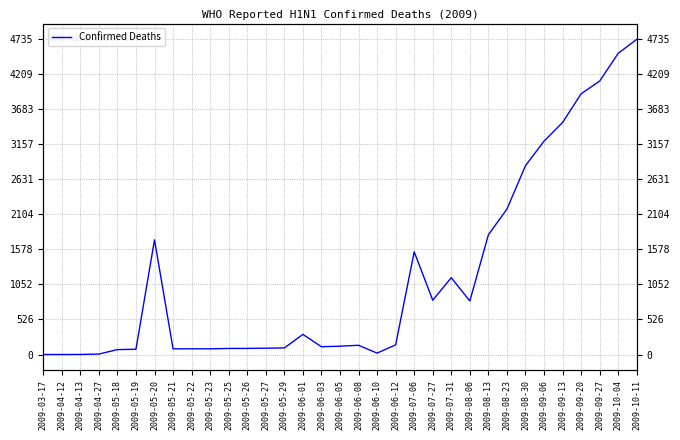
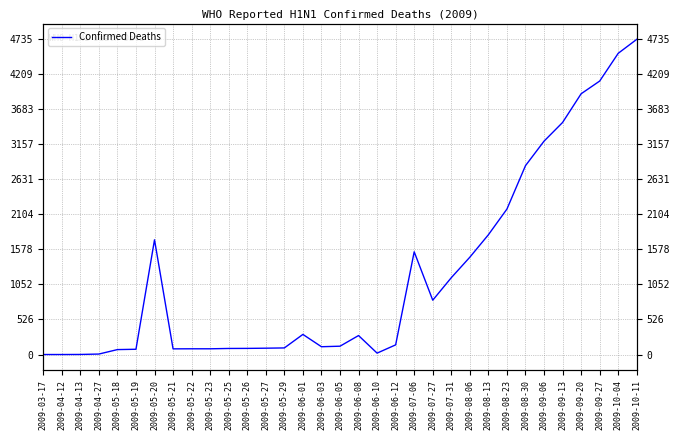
2009-06-08: 100 -> 300
2009-08-06: 800 -> 1500
